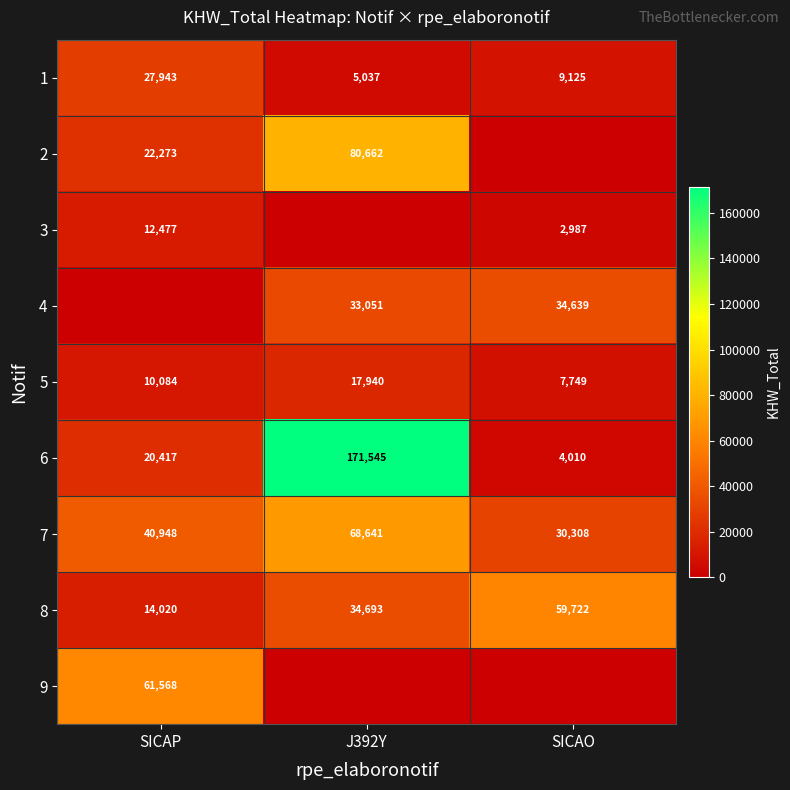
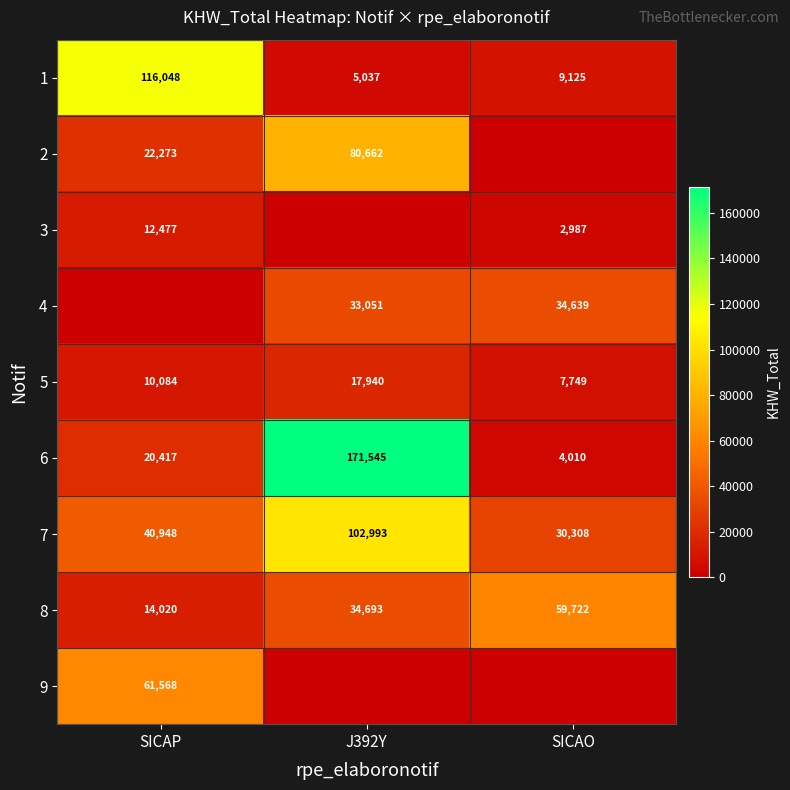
1, SICAP: 27,943 -> 116,048
7, J392Y: 68,641 -> 102,993
